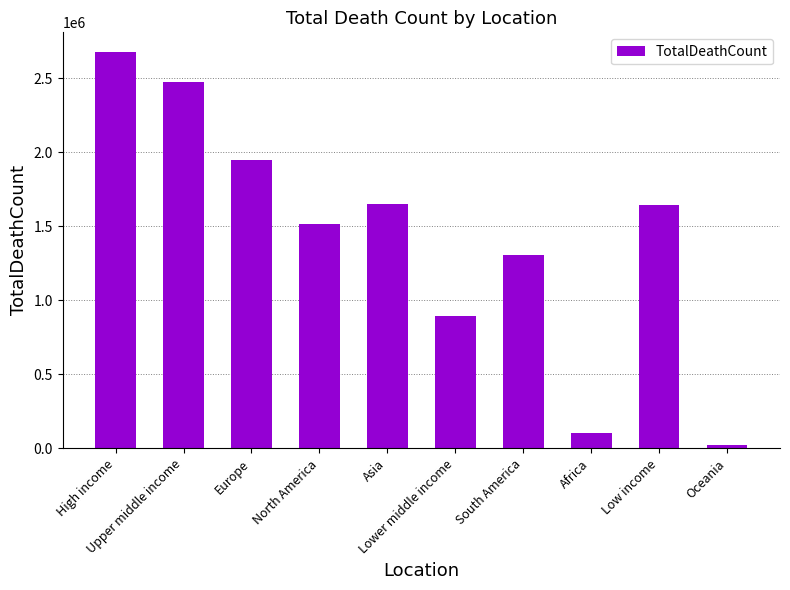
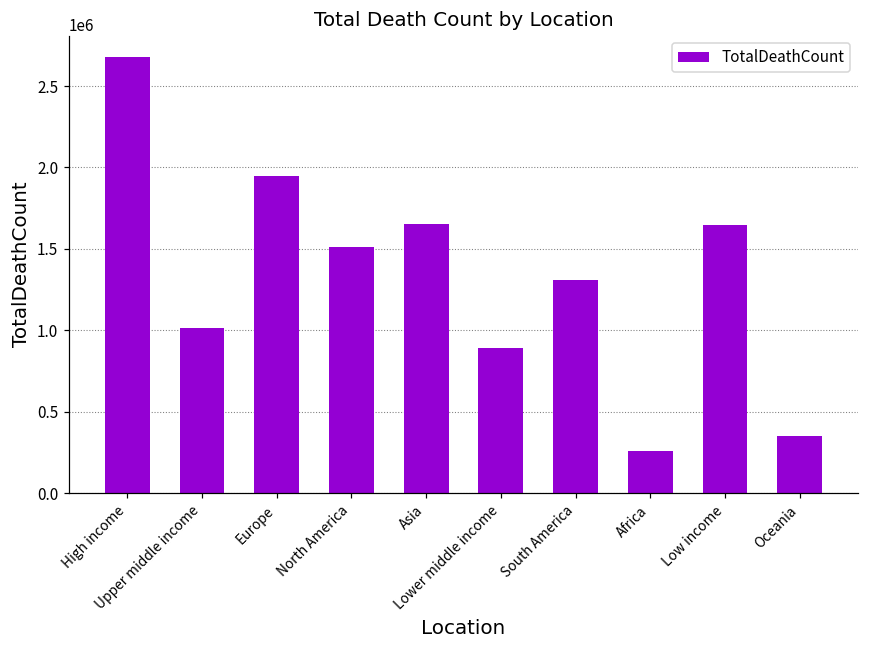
Upper middle income: 2470000 -> 1010000
Africa: 100000 -> 260000
Oceania: 20000 -> 350000
